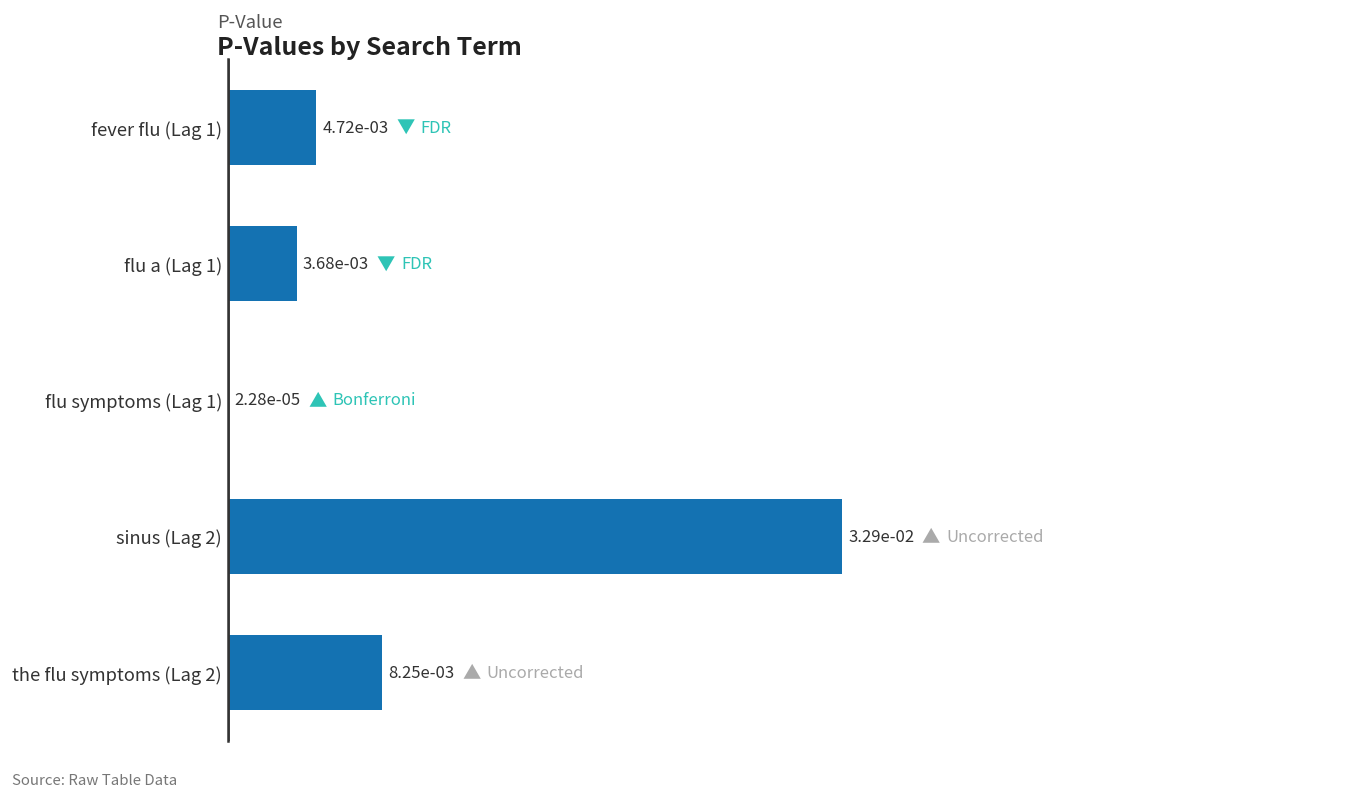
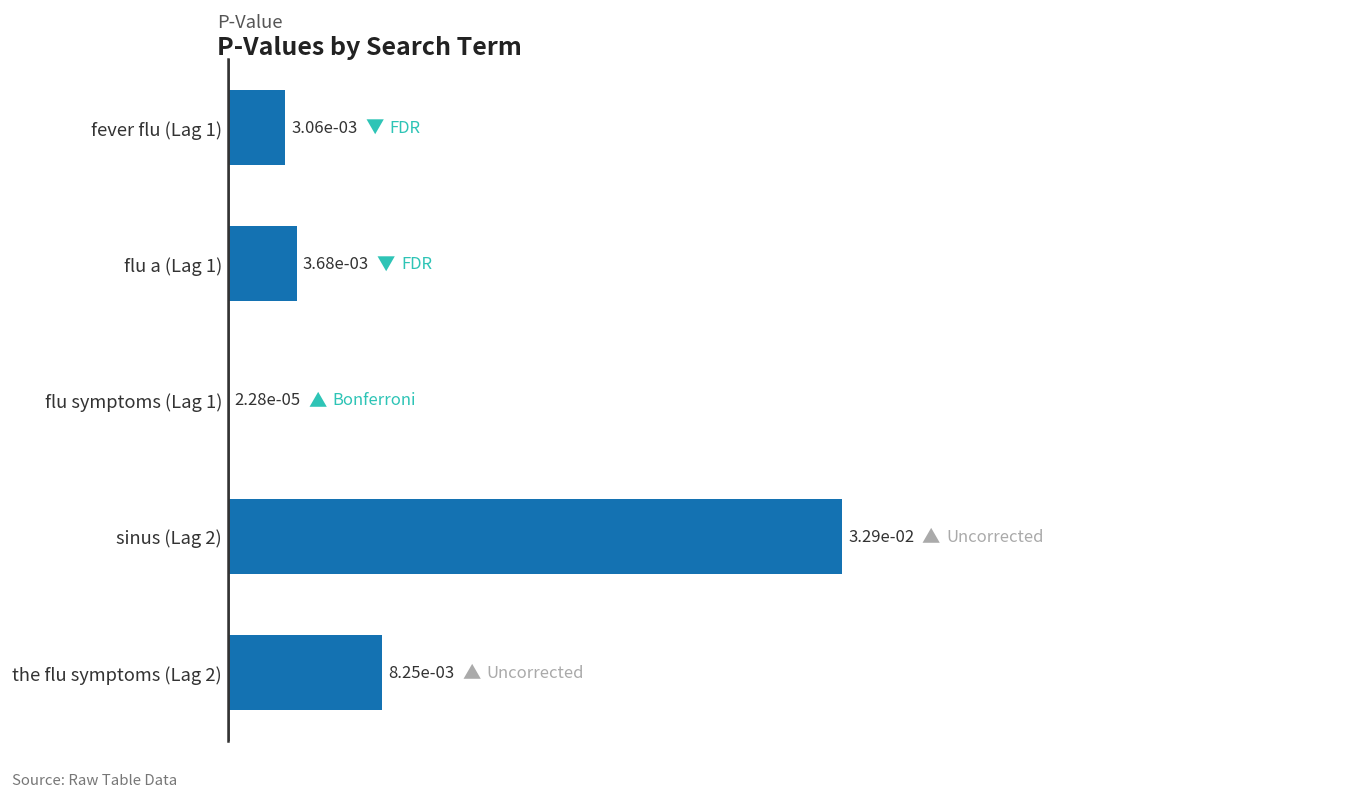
fever flu (Lag 1): 4.72e-03 -> 3.06e-03
